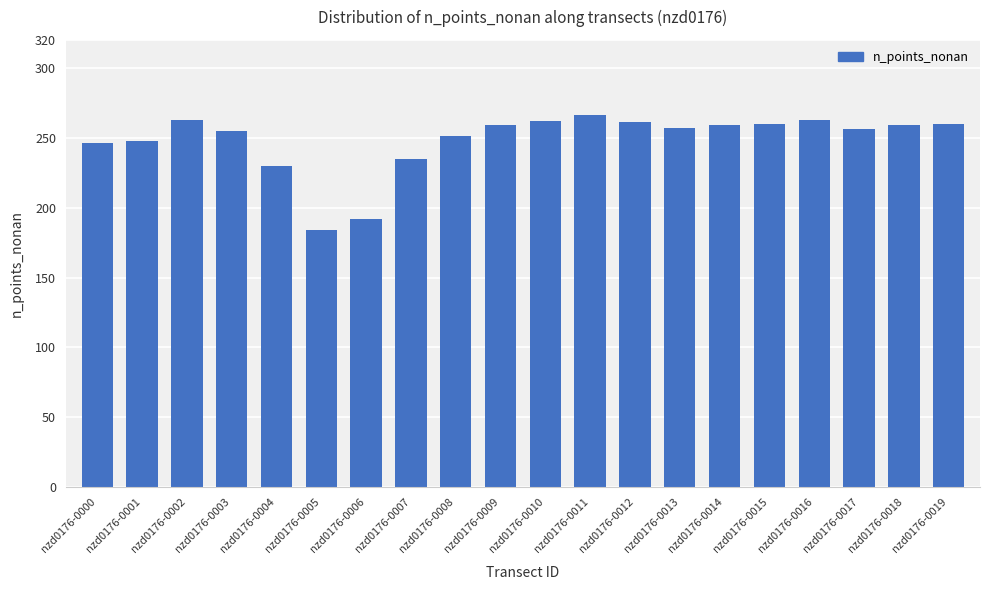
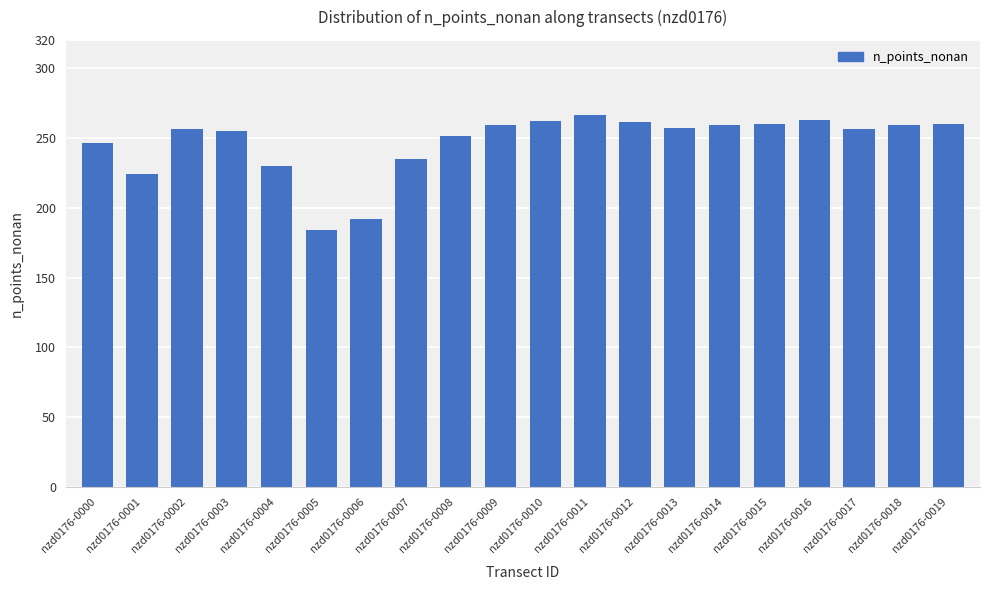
nzd0176-0001: 248 -> 224
nzd0176-0002: 263 -> 256
